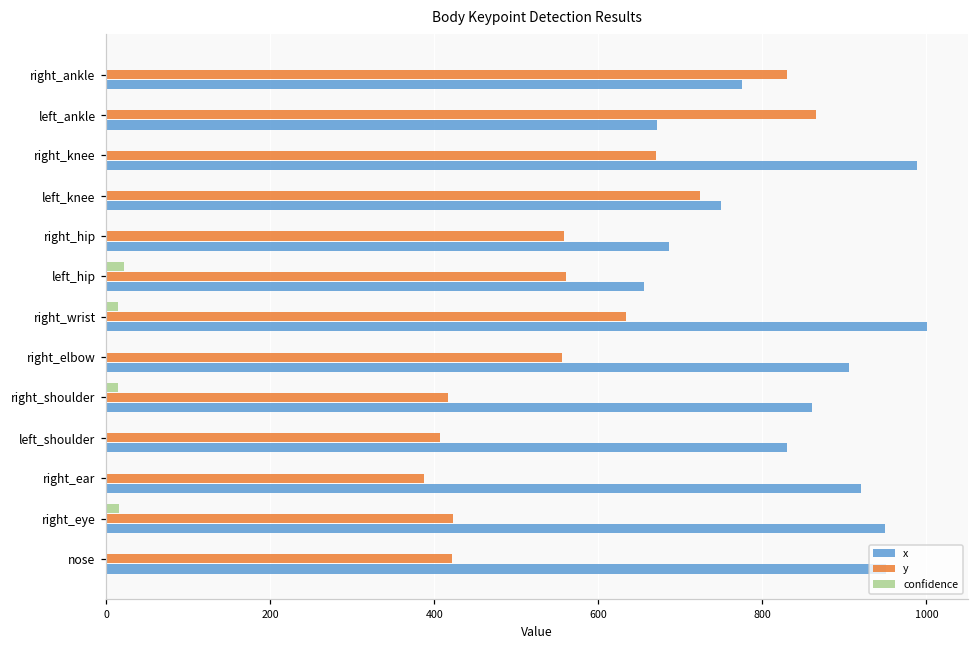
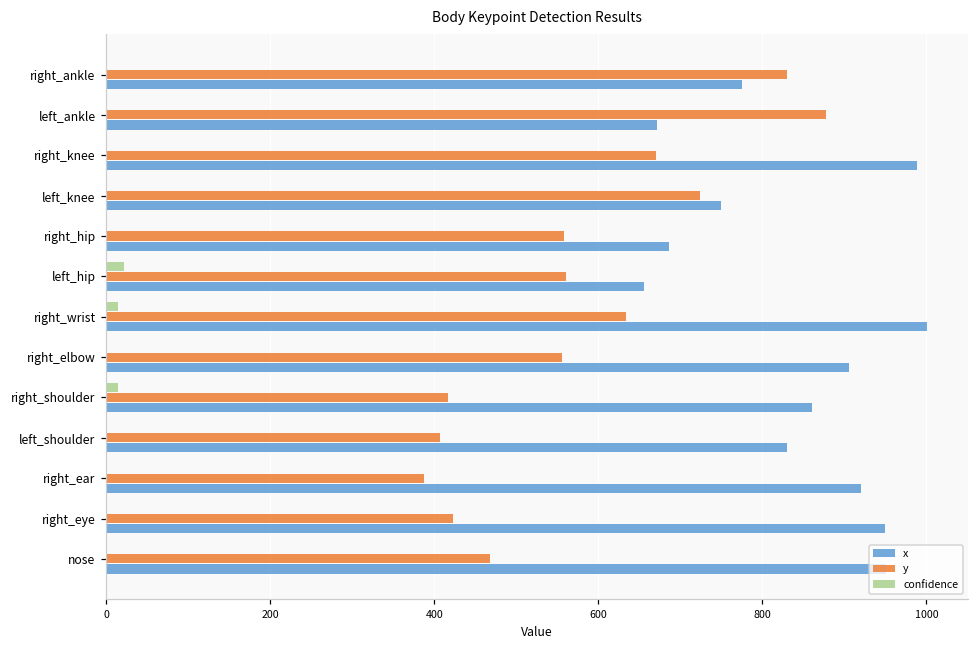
y, left_ankle: 870 -> 880
confidence, right_eye: 20 -> 0
y, nose: 420 -> 470
